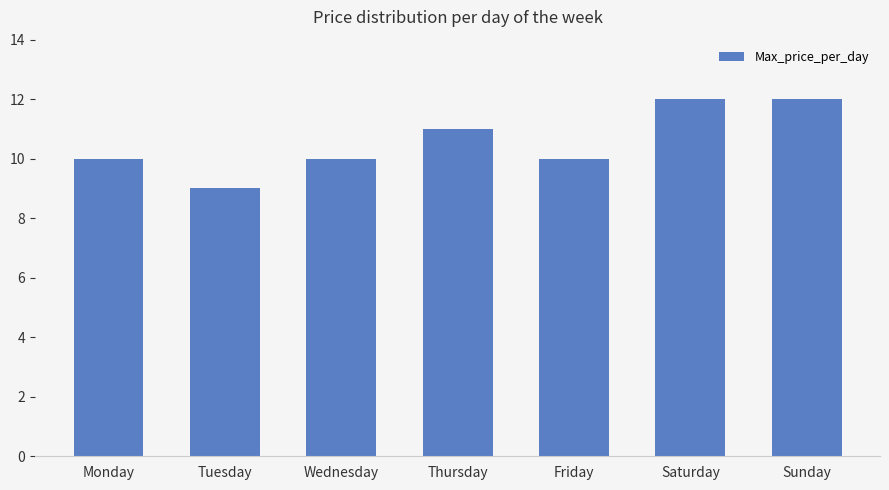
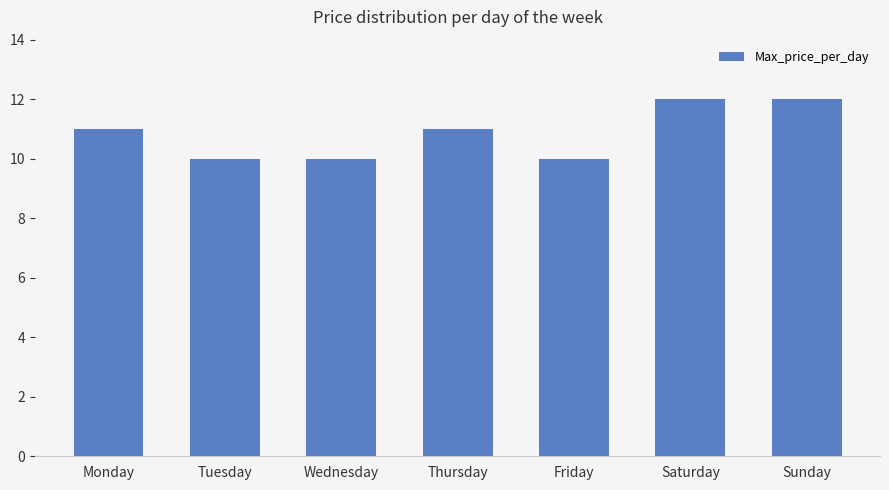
Monday: 10 -> 11
Tuesday: 9 -> 10
